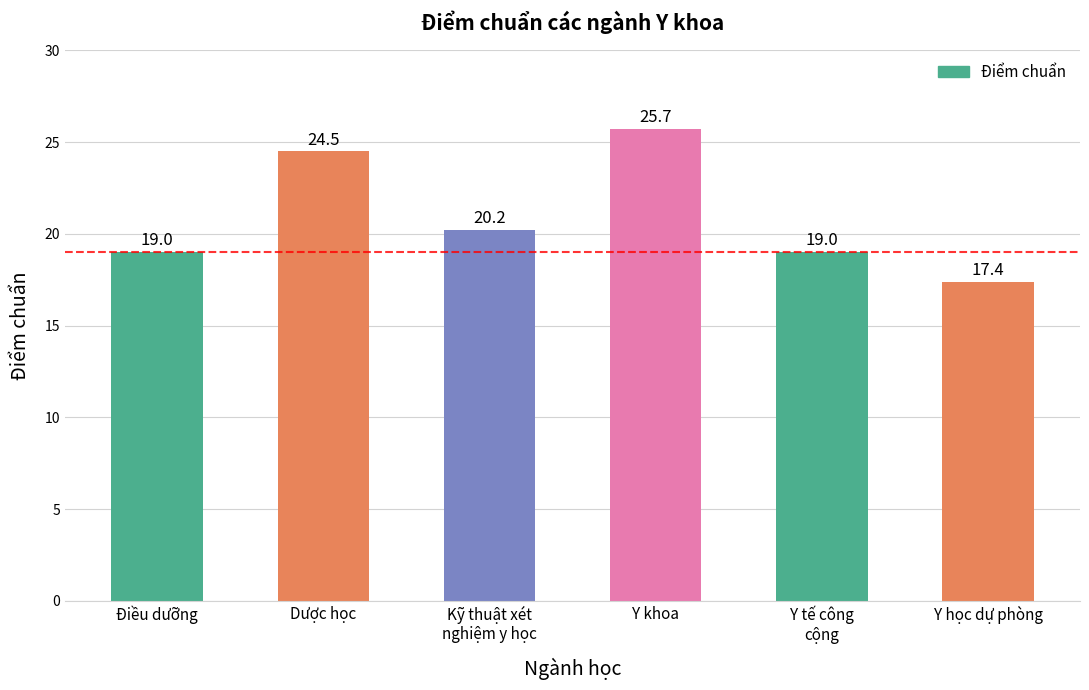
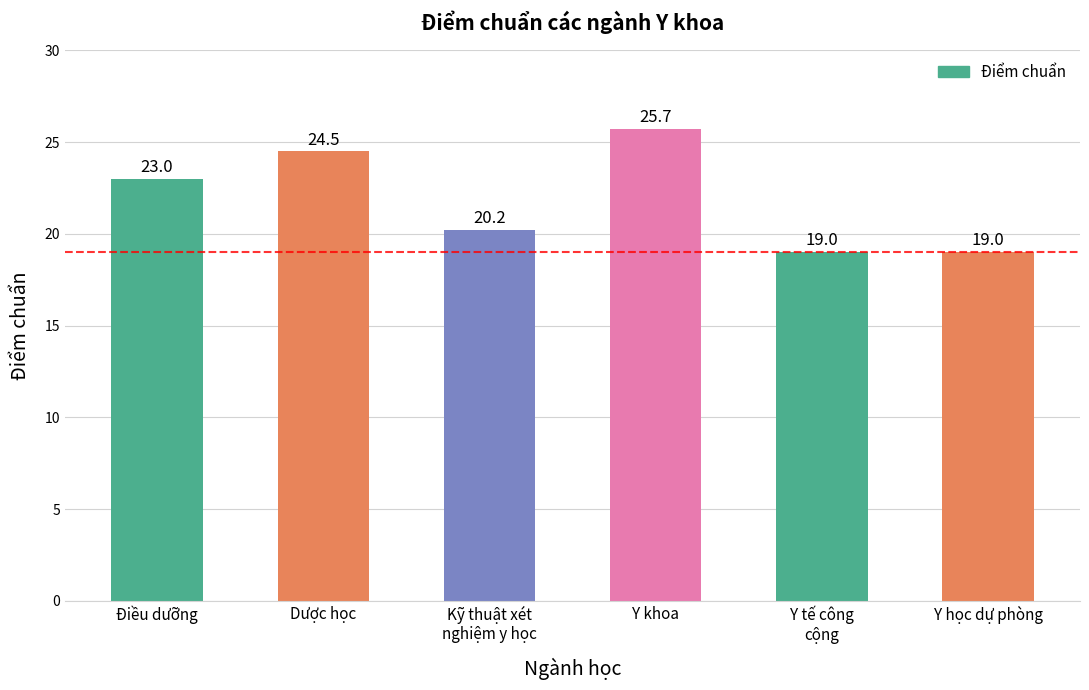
Điều dưỡng: 19.0 -> 23.0
Y học dự phòng: 17.4 -> 19.0
